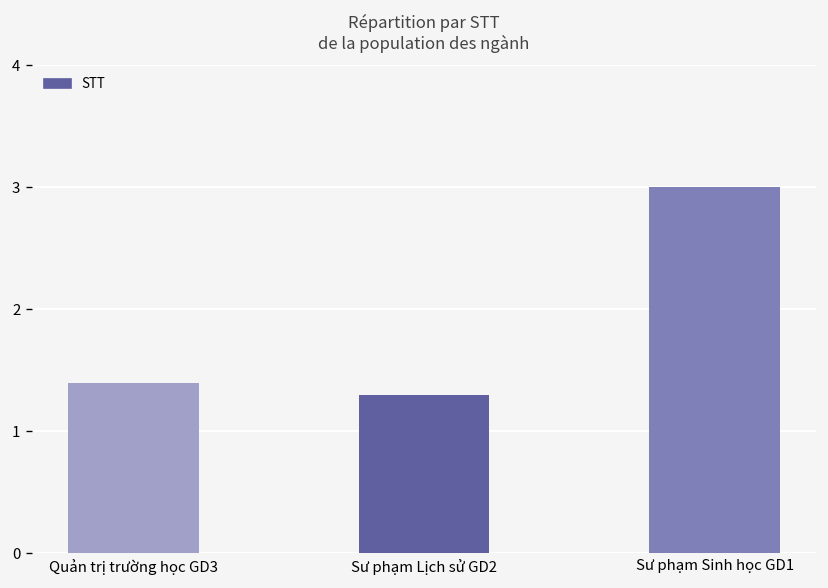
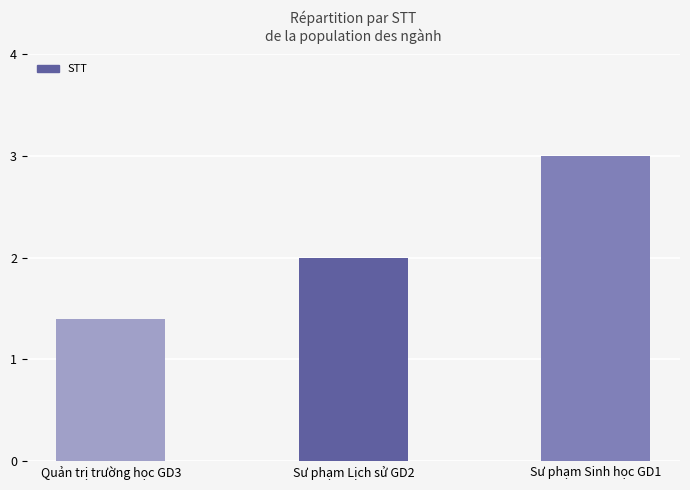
Sư phạm Lịch sử GD2: 1.3 -> 2.0
